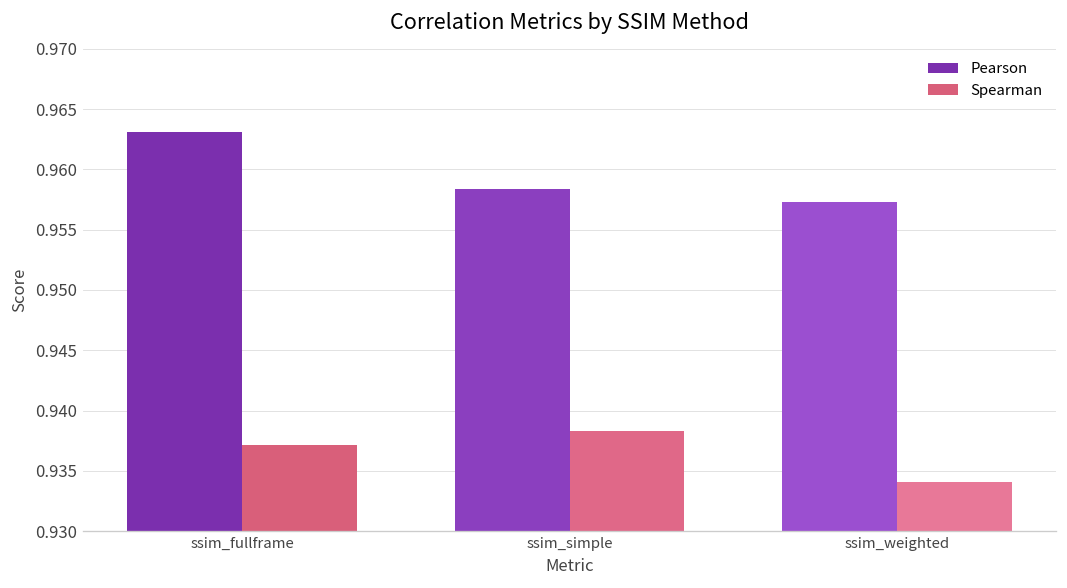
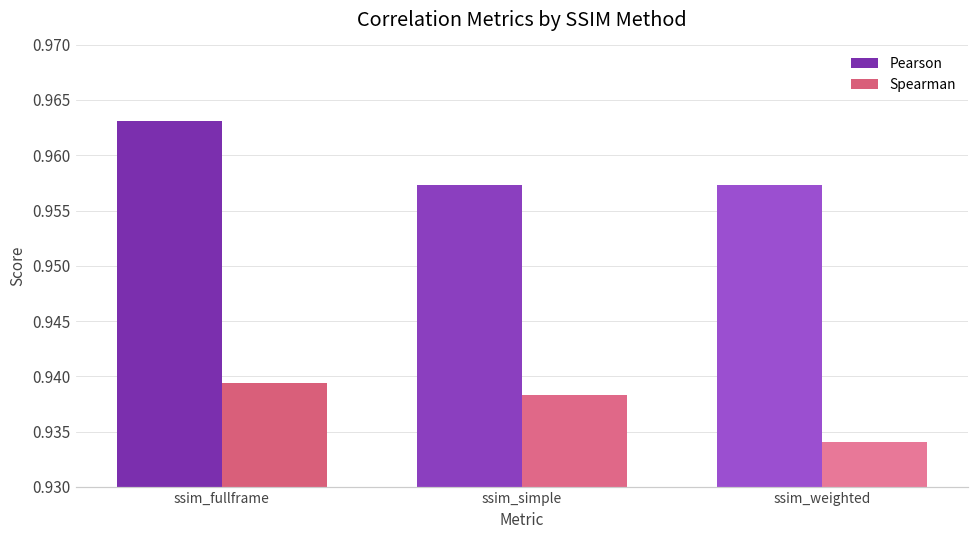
Spearman, ssim_fullframe: 0.9371 -> 0.9394
Pearson, ssim_simple: 0.9584 -> 0.9573
